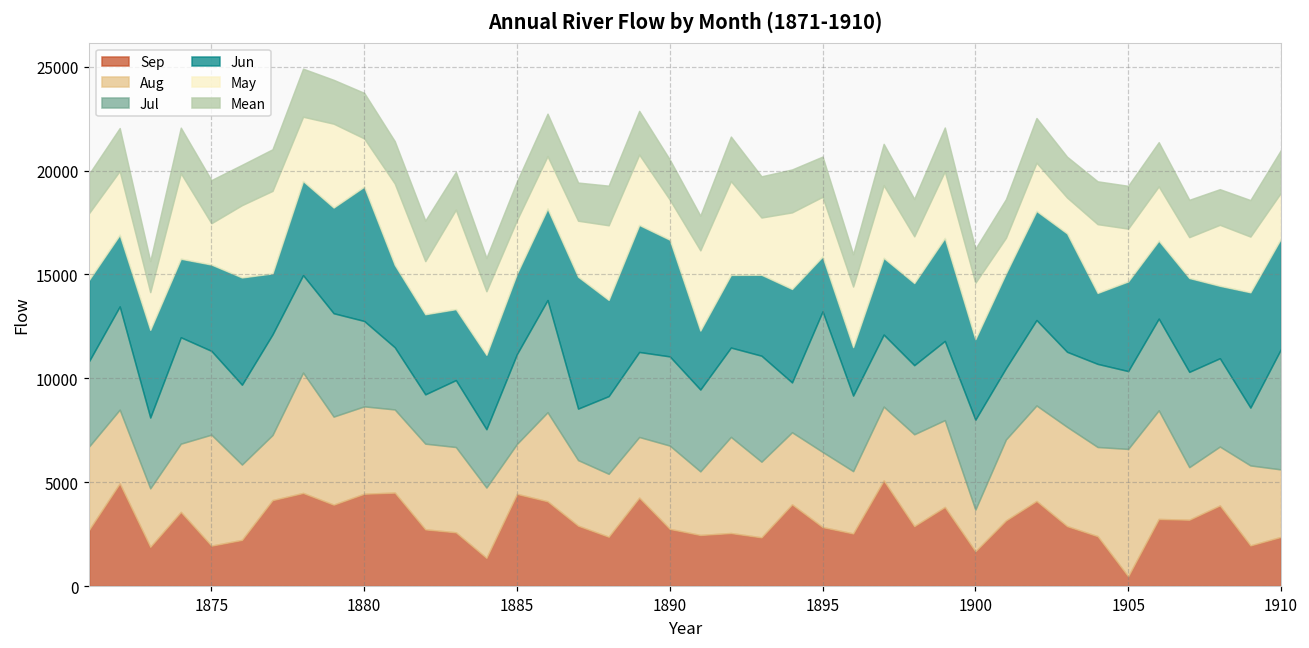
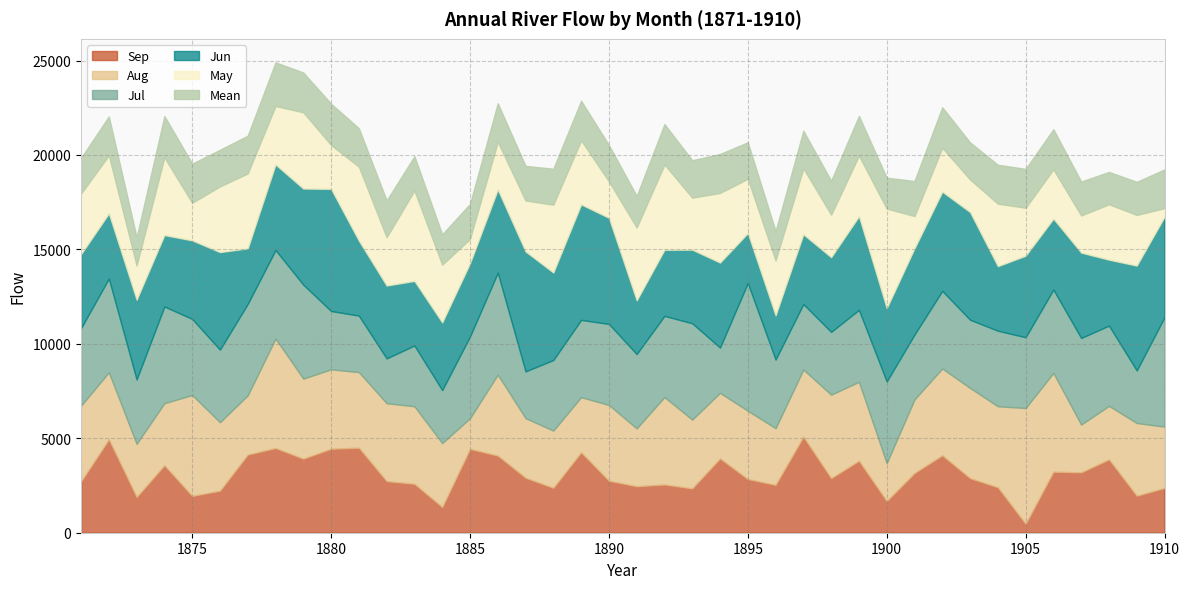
Jul, 1880: 4100 -> 3100
Aug, 1885: 2400 -> 1600
May, 1885: 2600 -> 1300
May, 1900: 2700 -> 5300
May, 1910: 2200 -> 500
